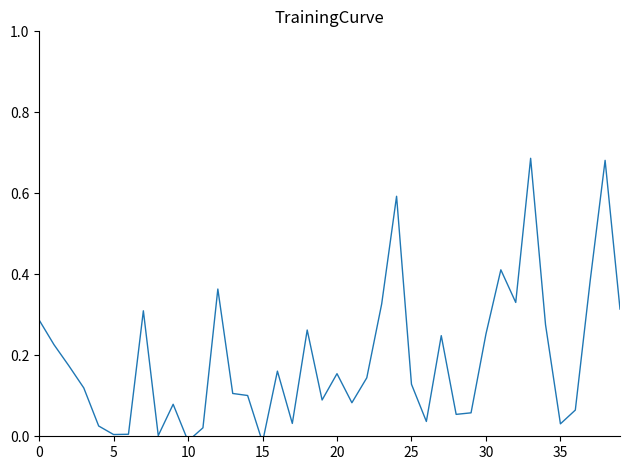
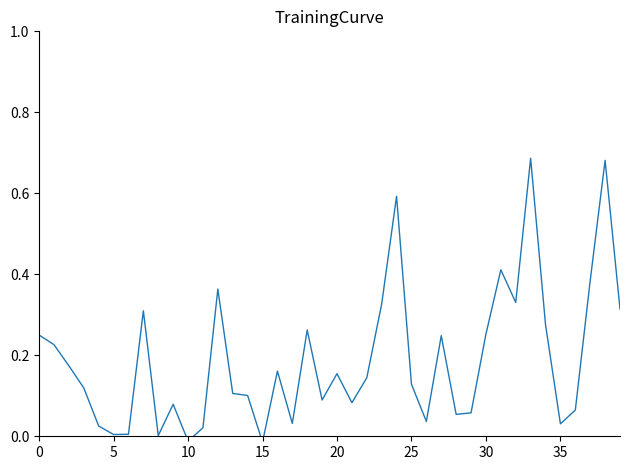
0: 0.29 -> 0.25
